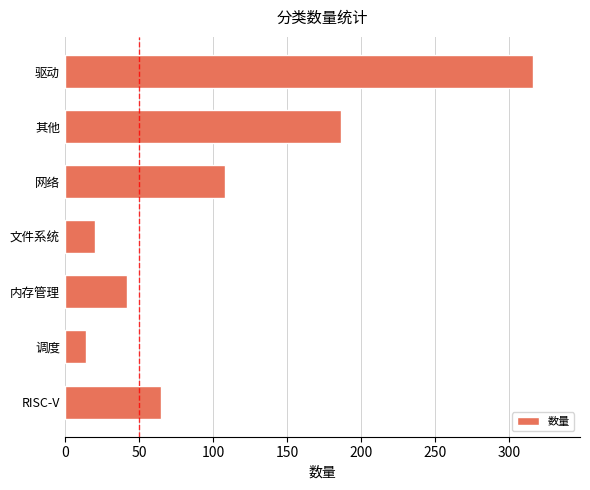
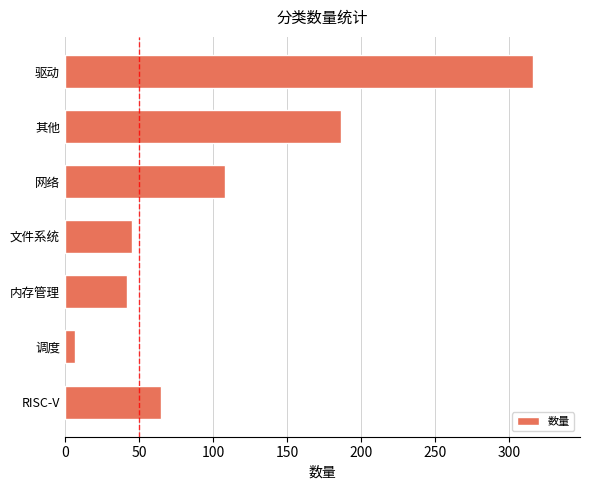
文件系统: 20 -> 45
调度: 14 -> 7
